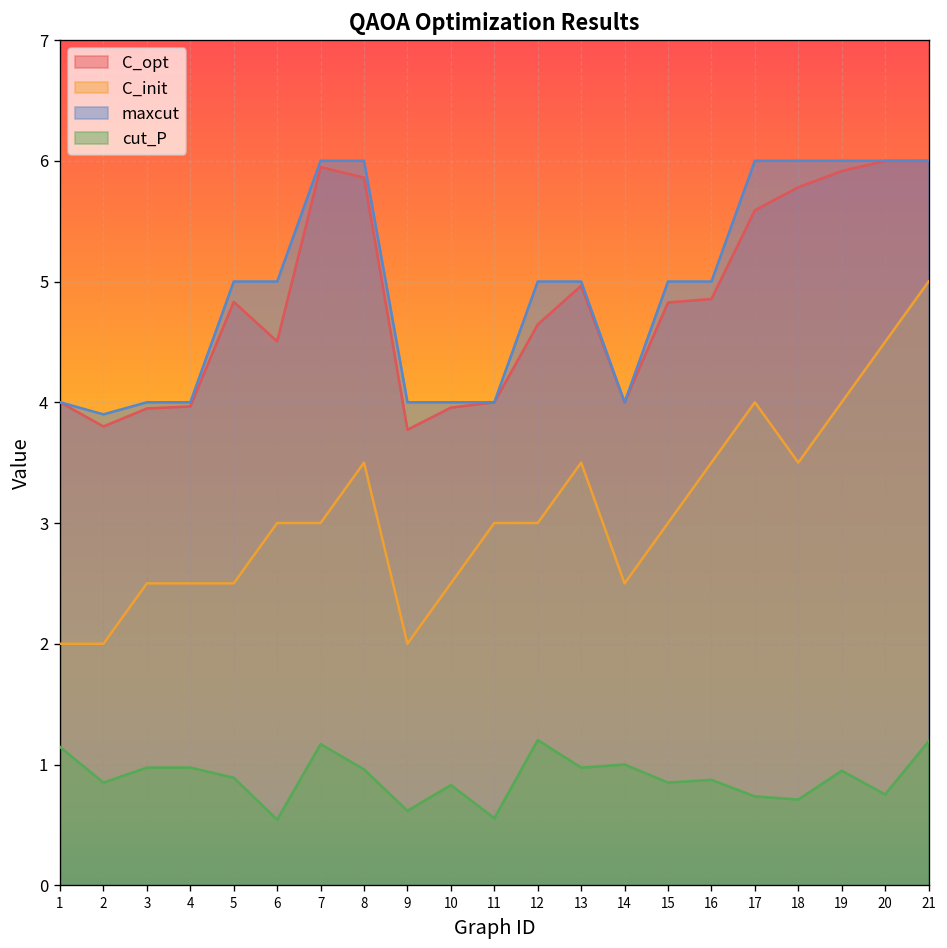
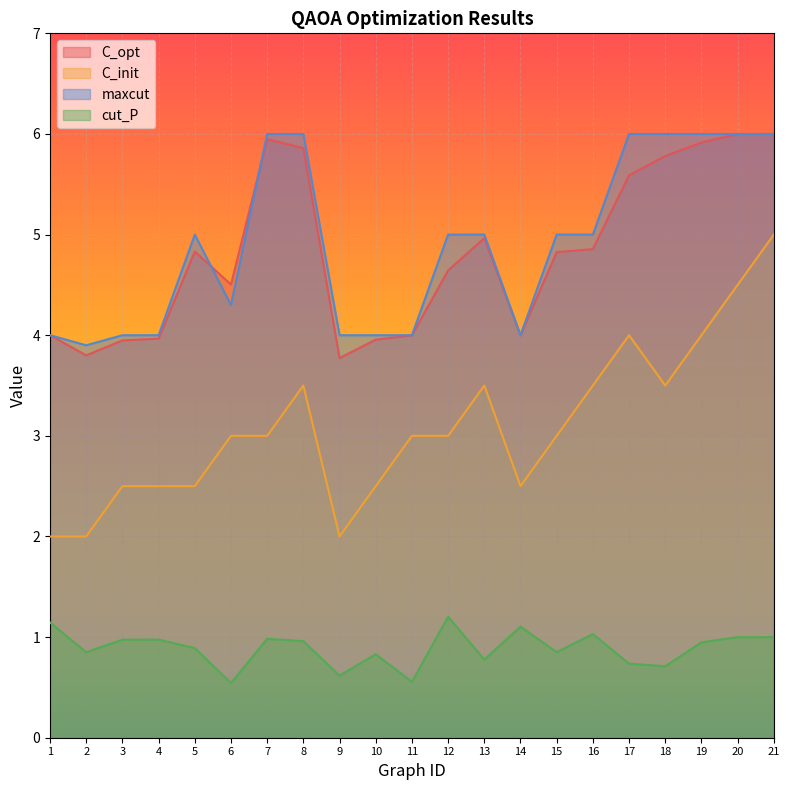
maxcut, 6: 5.0 -> 4.3
cut_P, 7: 1.17 -> 0.98
cut_P, 13: 0.97 -> 0.78
cut_P, 14: 1.00 -> 1.10
cut_P, 16: 0.87 -> 1.03
cut_P, 20: 0.75 -> 1.00
cut_P, 21: 1.19 -> 1.00
